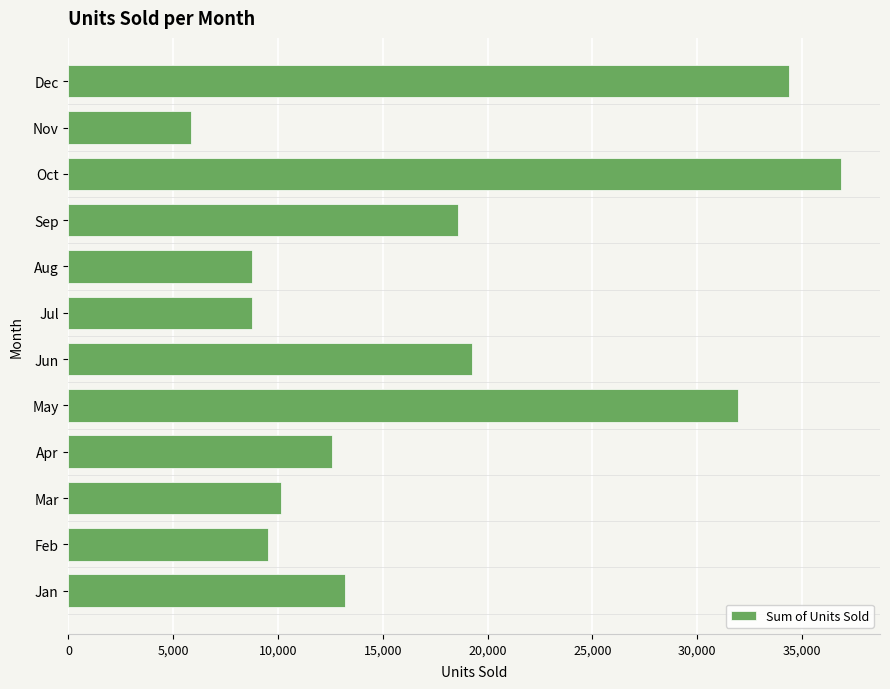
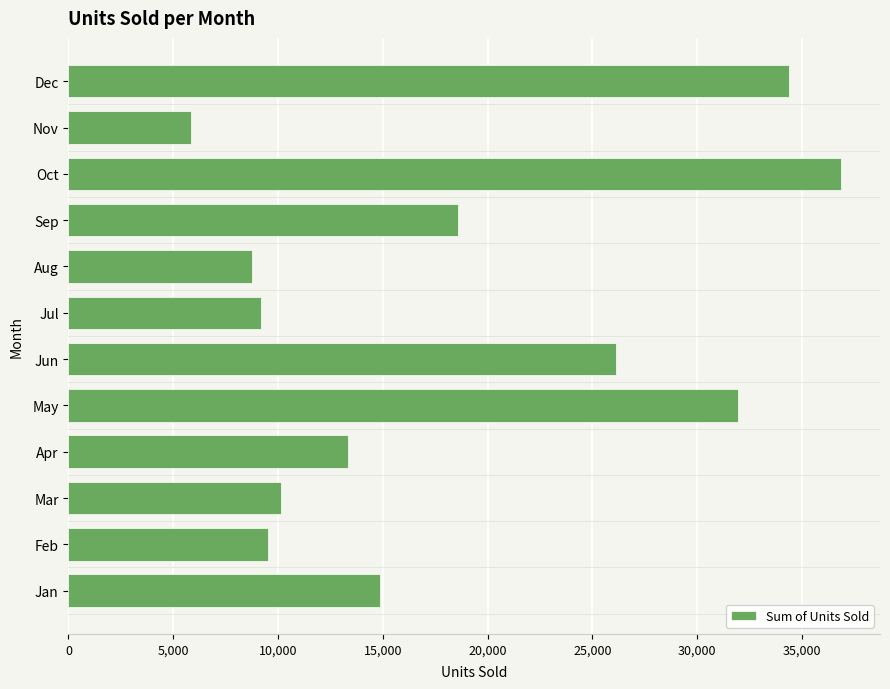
Jul: 8,700 -> 9,200
Jun: 19,200 -> 26,100
Apr: 12,600 -> 13,300
Jan: 13,200 -> 14,900
